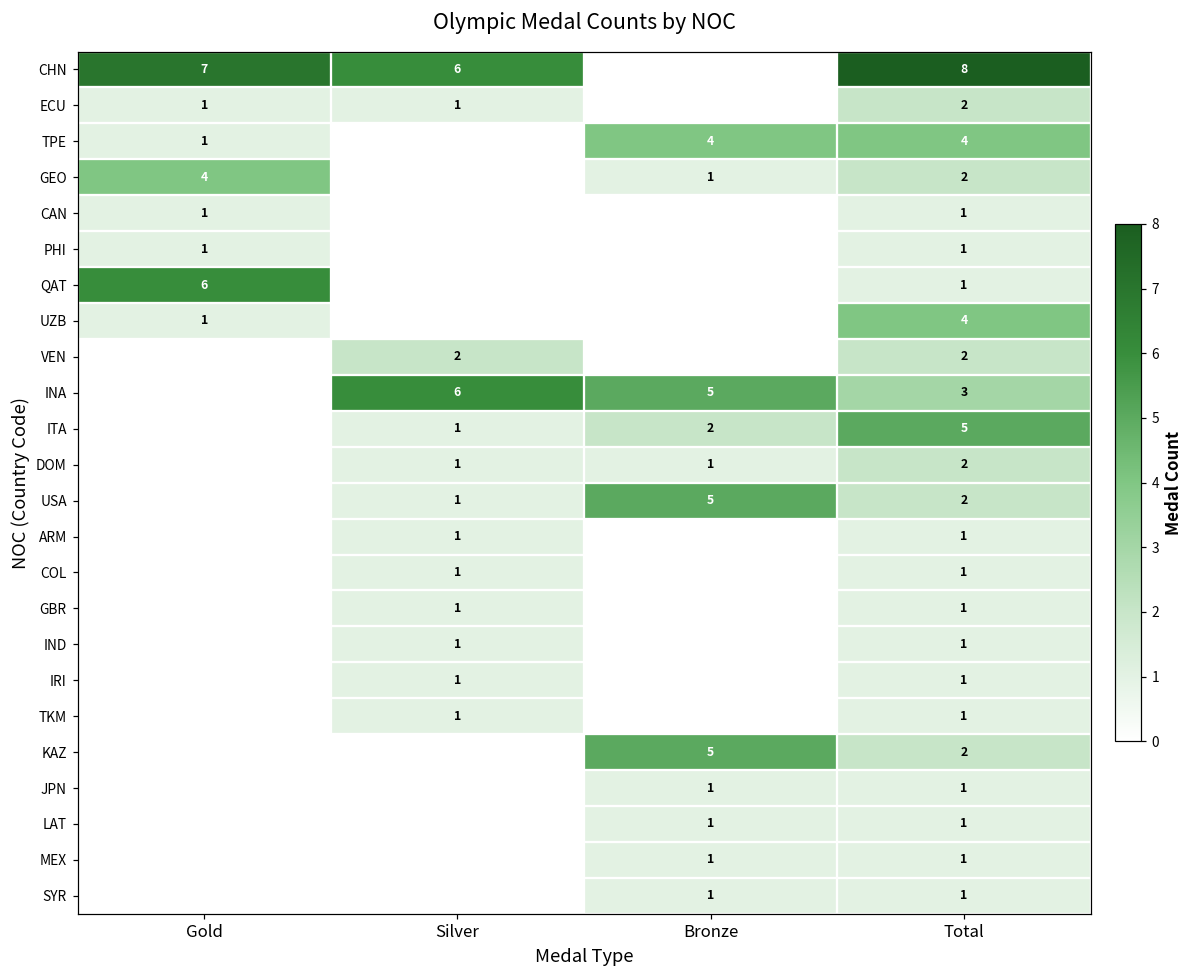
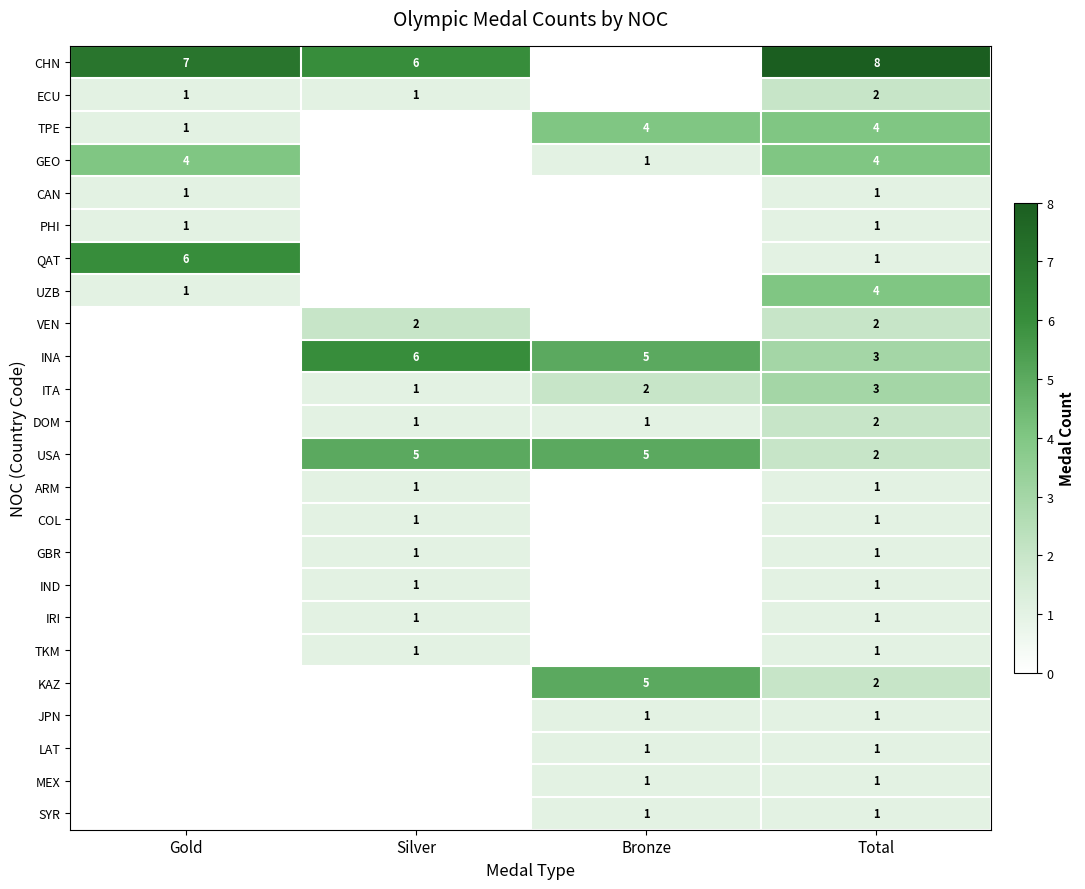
GEO, Total: 2 -> 4
ITA, Total: 5 -> 3
USA, Silver: 1 -> 5
